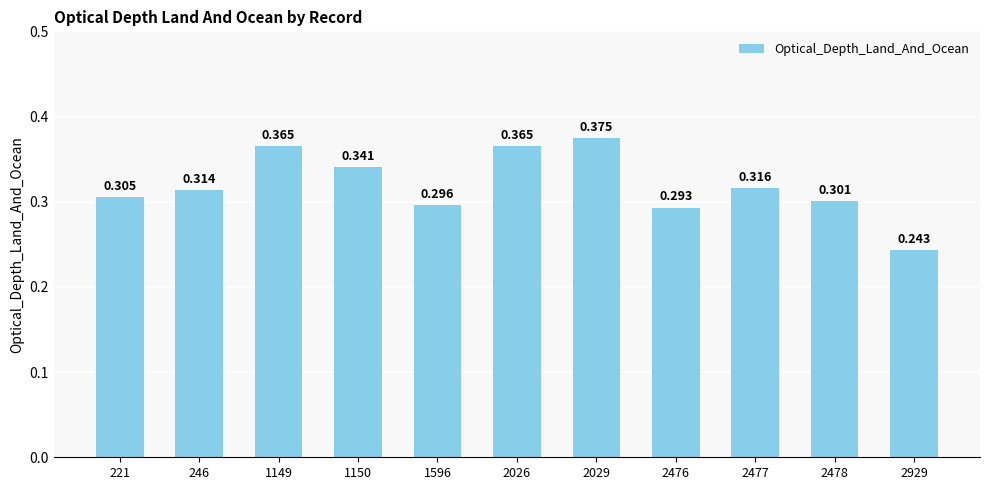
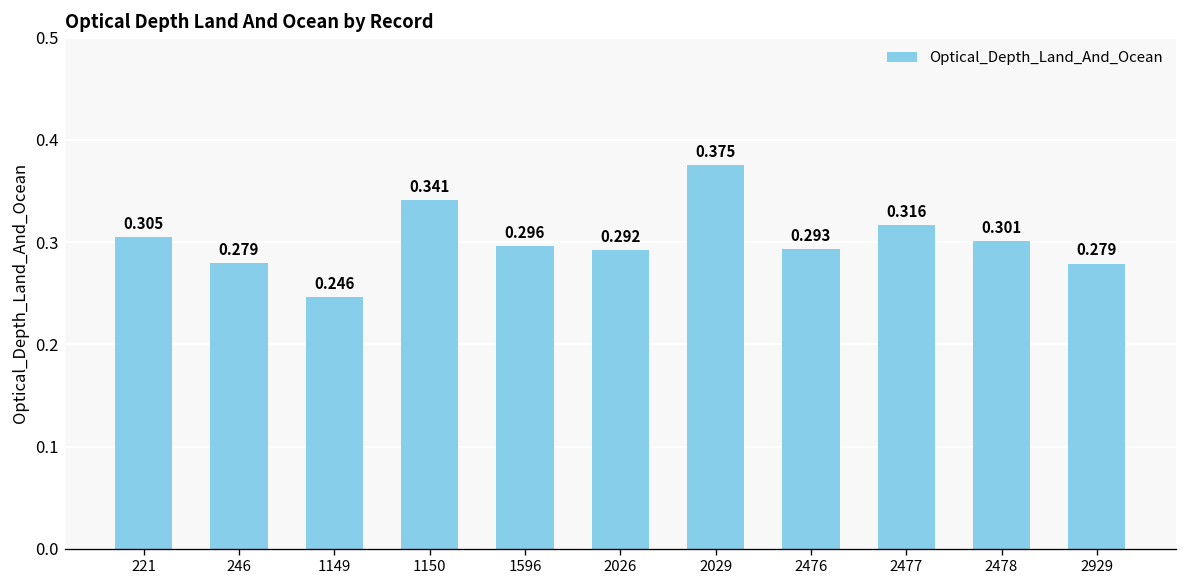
246: 0.314 -> 0.279
1149: 0.365 -> 0.246
2026: 0.365 -> 0.292
2929: 0.243 -> 0.279
